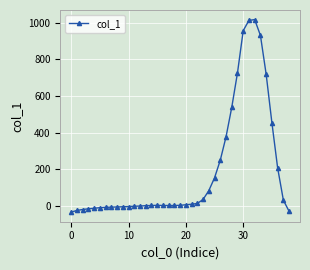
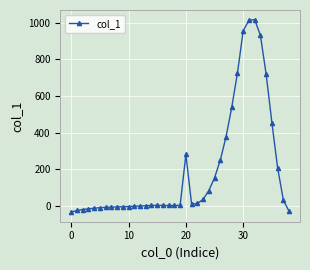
20: 10 -> 280
